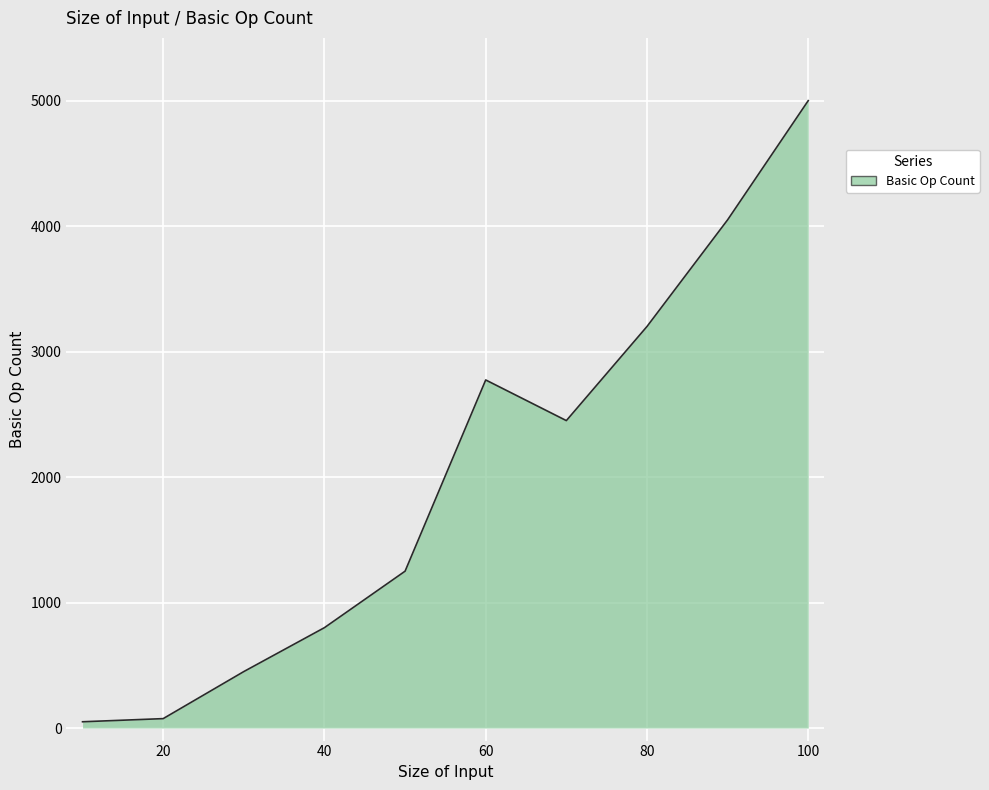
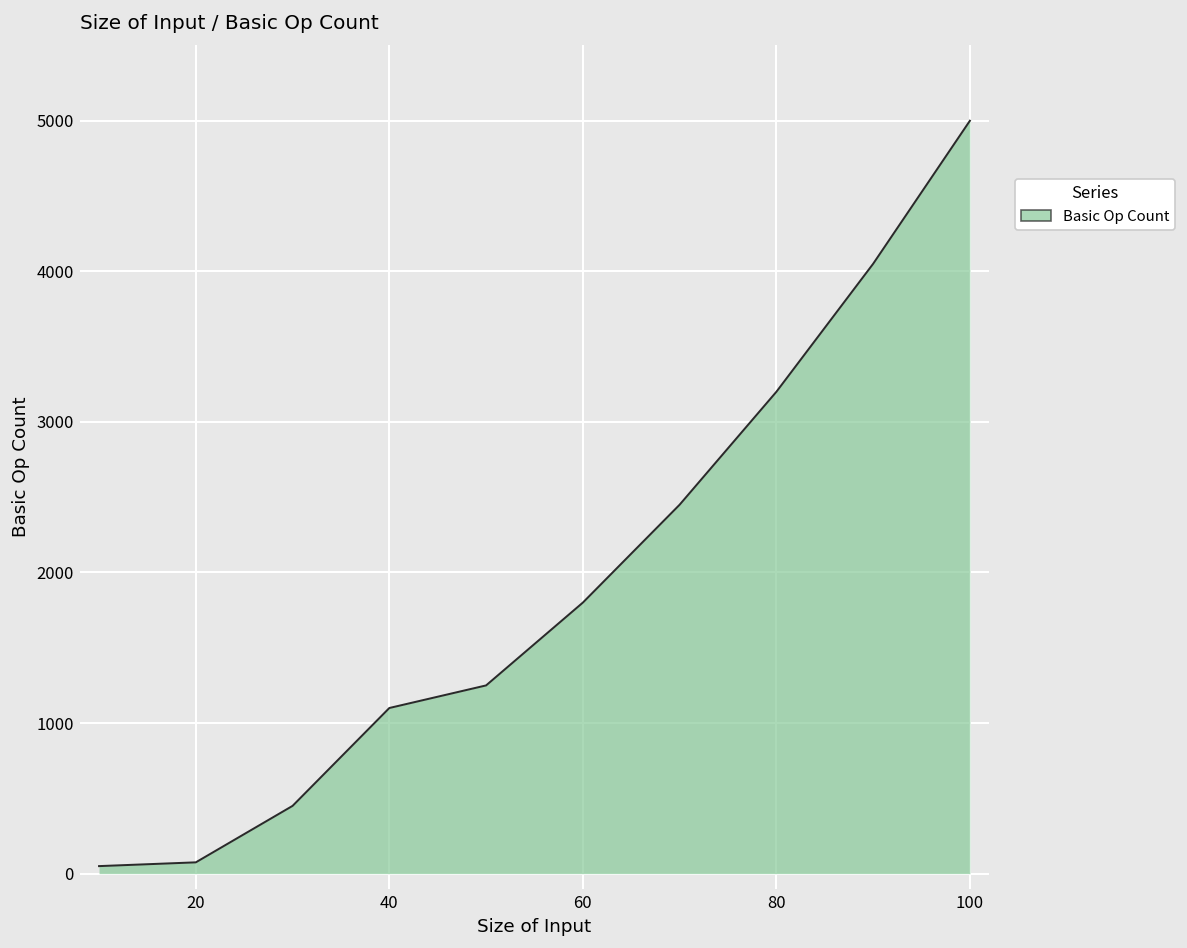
40: 800 -> 1100
60: 2770 -> 1800
